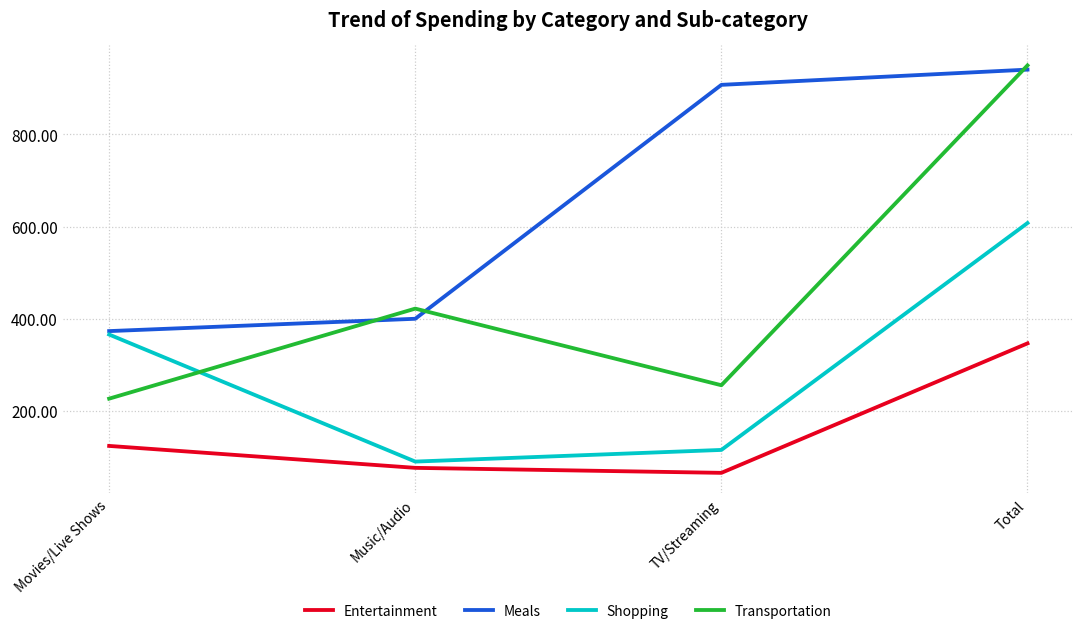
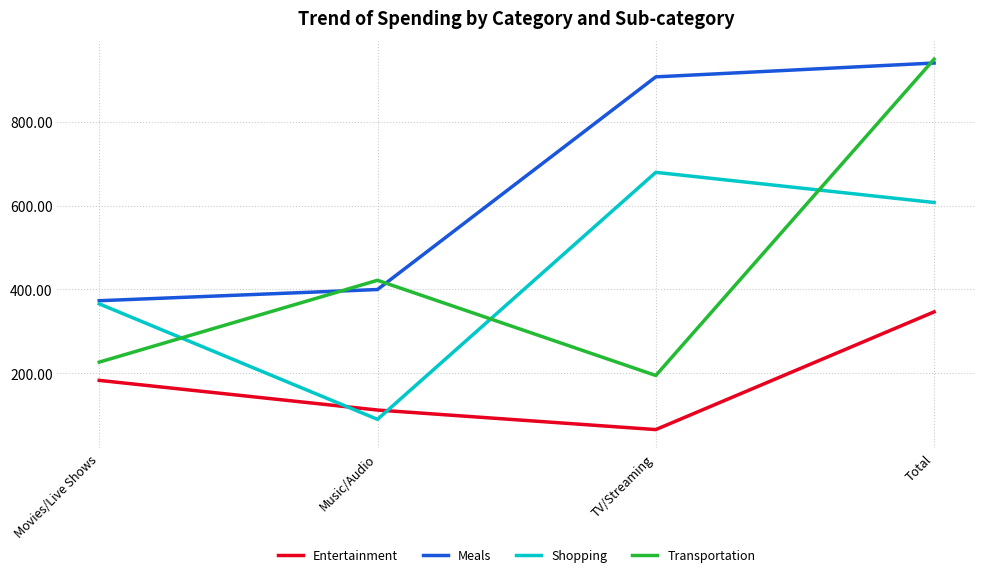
Entertainment, Movies/Live Shows: 120 -> 180
Entertainment, Music/Audio: 80 -> 110
Shopping, TV/Streaming: 110 -> 680
Transportation, TV/Streaming: 260 -> 190
